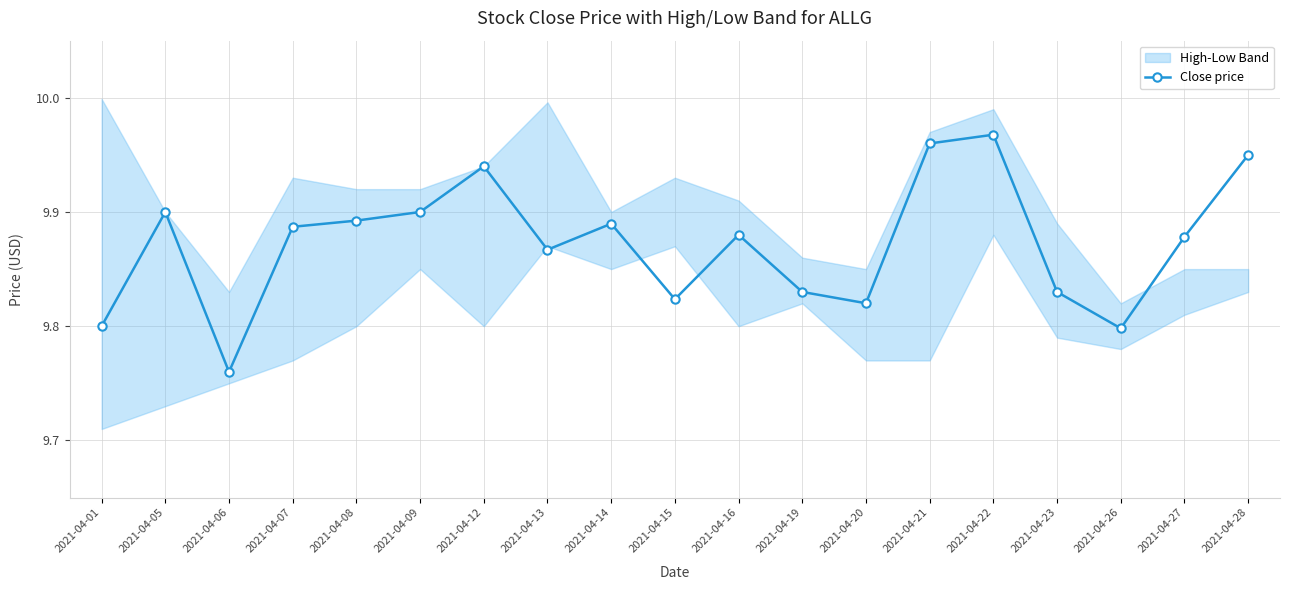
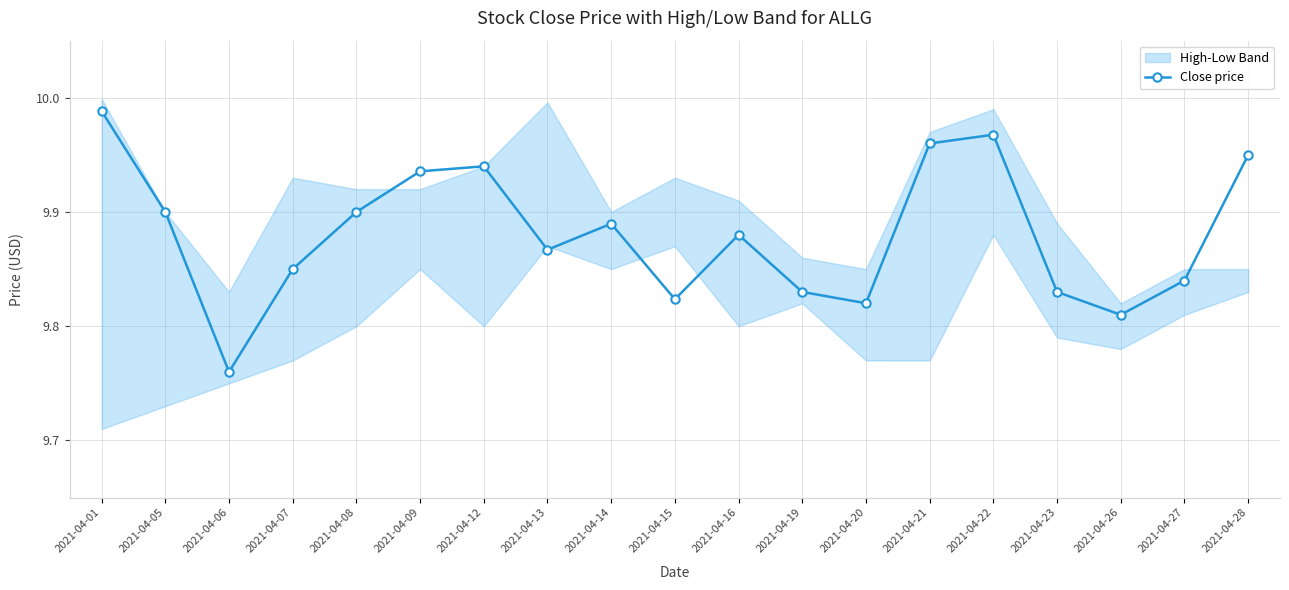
Close price, 2021-04-01: 9.800 -> 9.988
Close price, 2021-04-07: 9.887 -> 9.850
Close price, 2021-04-08: 9.892 -> 9.900
Close price, 2021-04-09: 9.900 -> 9.936
Close price, 2021-04-26: 9.798 -> 9.810
Close price, 2021-04-27: 9.878 -> 9.840
